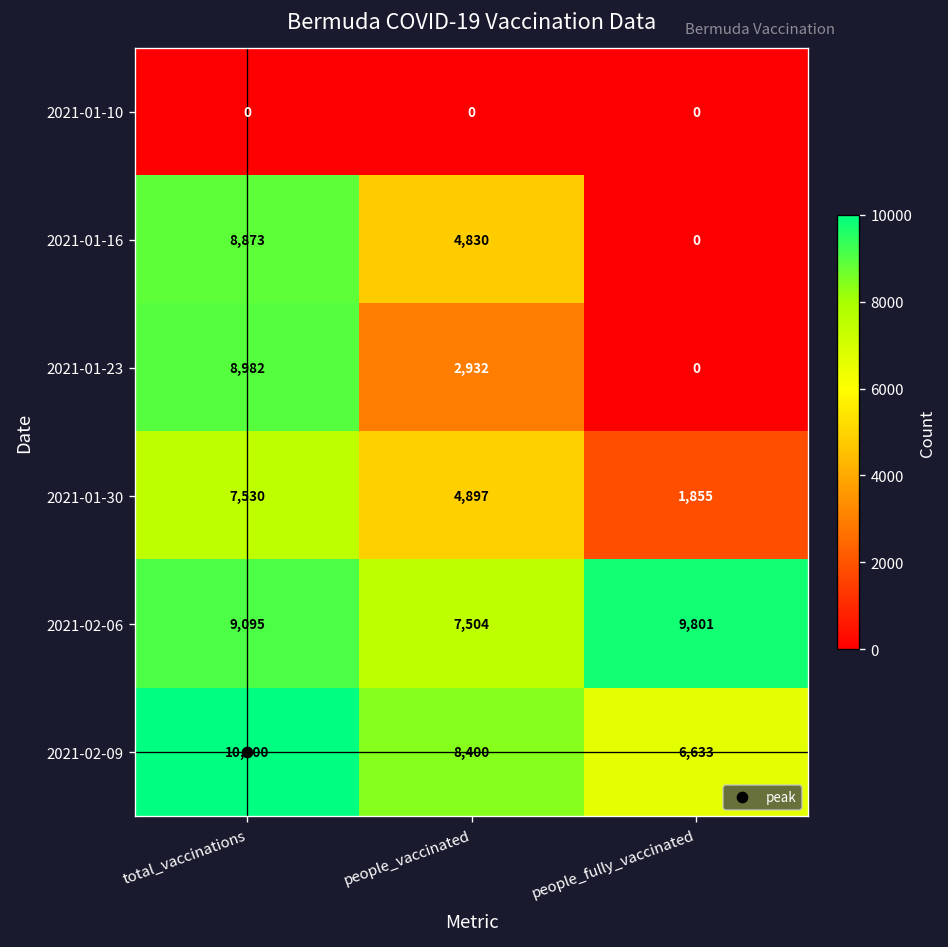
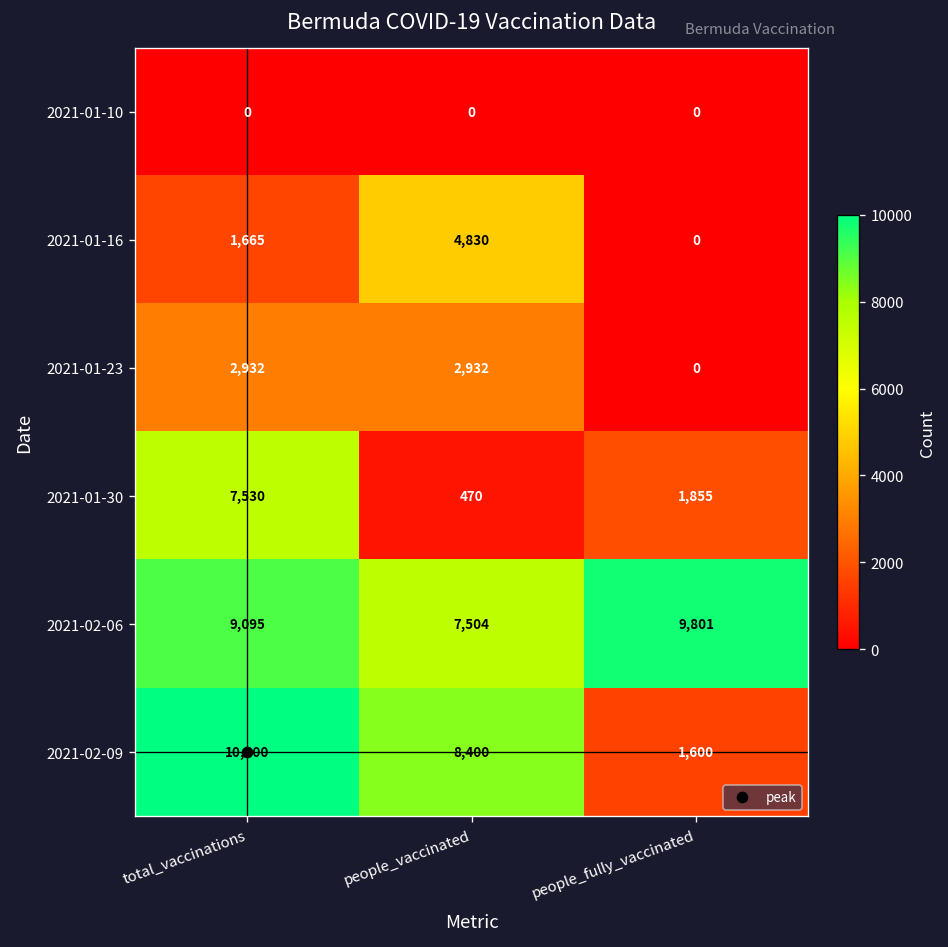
2021-01-16, total_vaccinations: 8,873 -> 1,665
2021-01-23, total_vaccinations: 8,982 -> 2,932
2021-01-30, people_vaccinated: 4,897 -> 470
2021-02-09, people_fully_vaccinated: 6,633 -> 1,600
